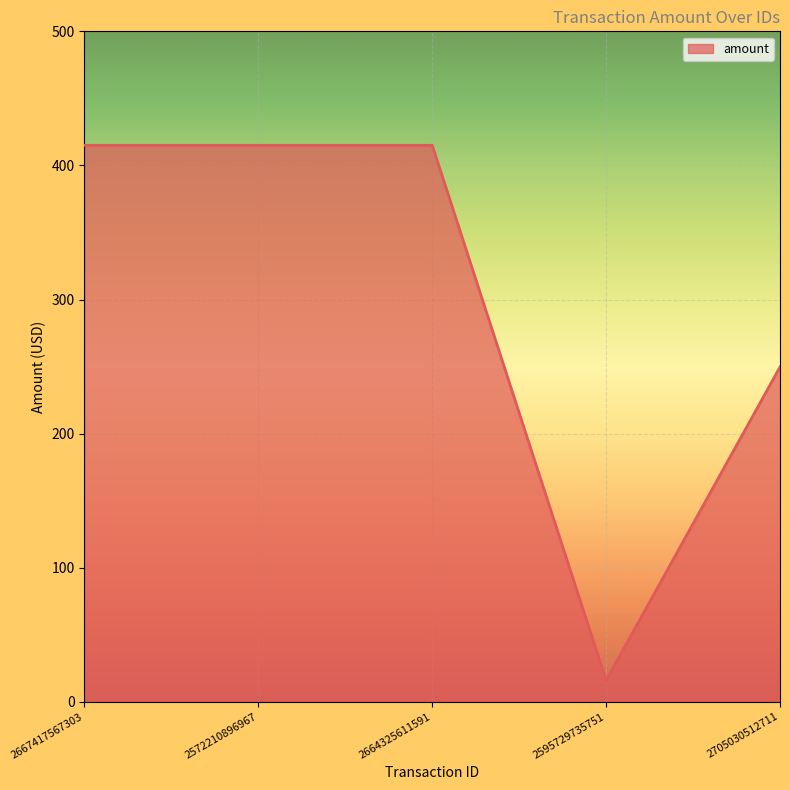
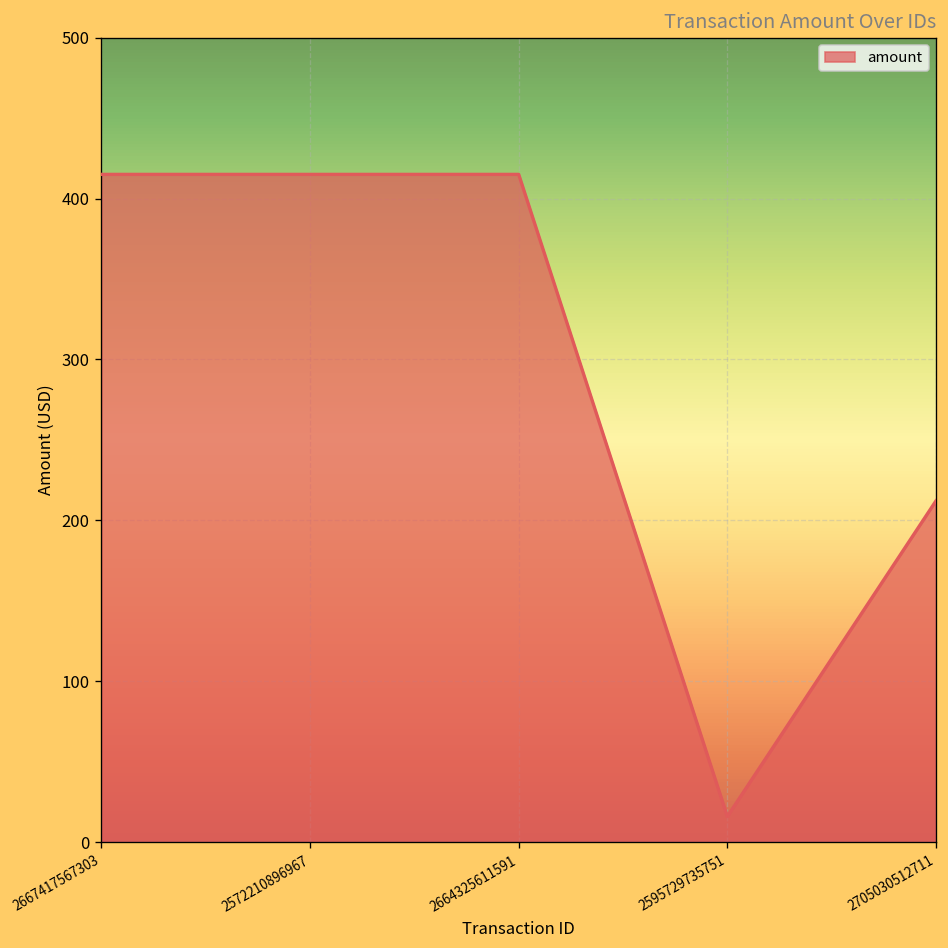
2705030512711: 250 -> 212
